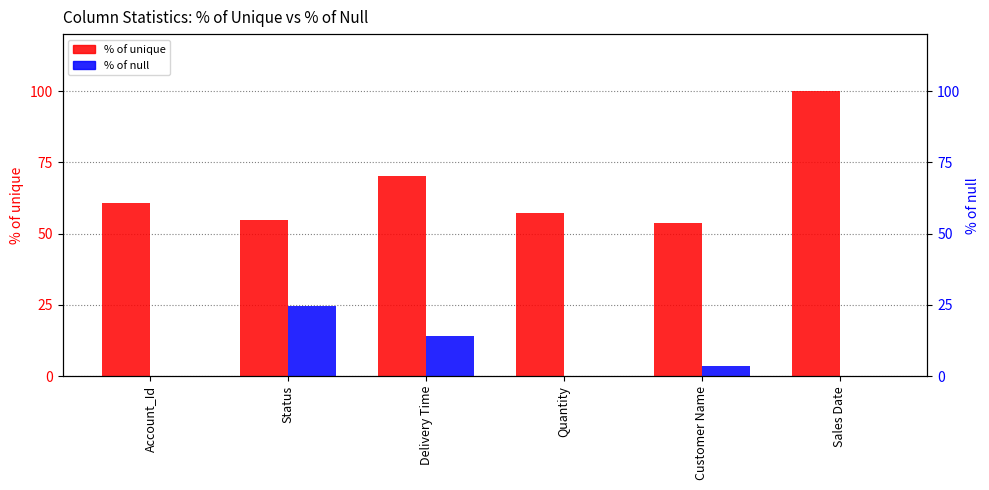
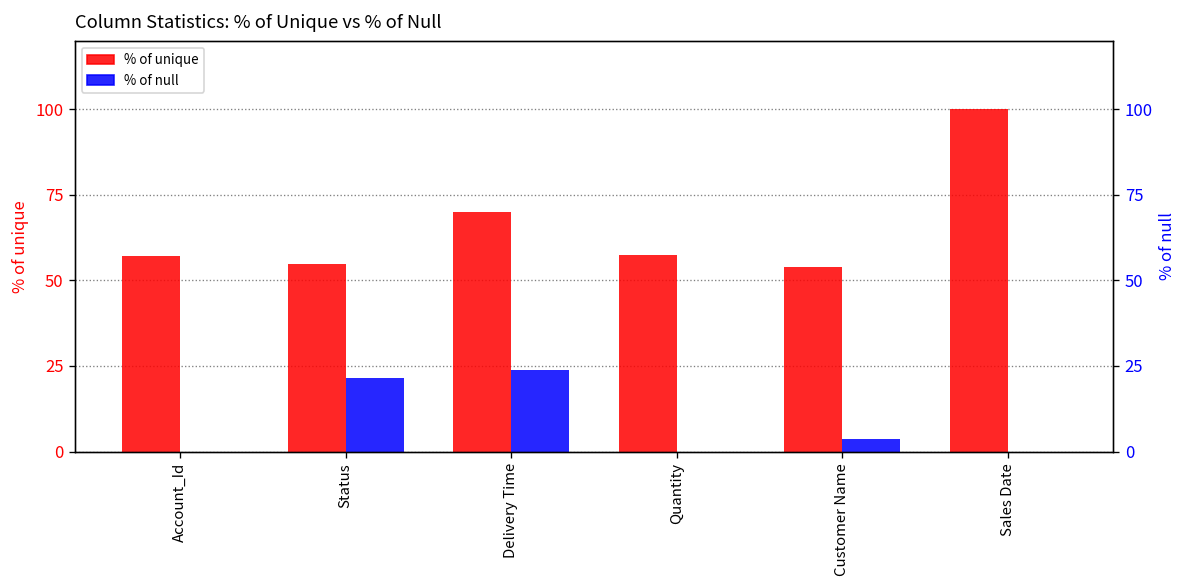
% of unique, Account_Id: 61 -> 57
% of null, Status: 25 -> 21
% of null, Delivery Time: 14 -> 24
